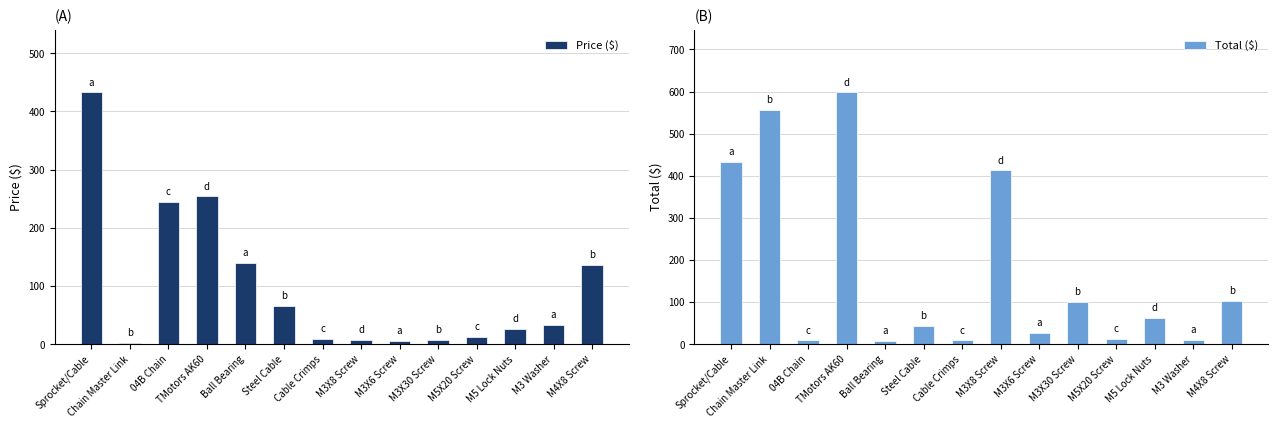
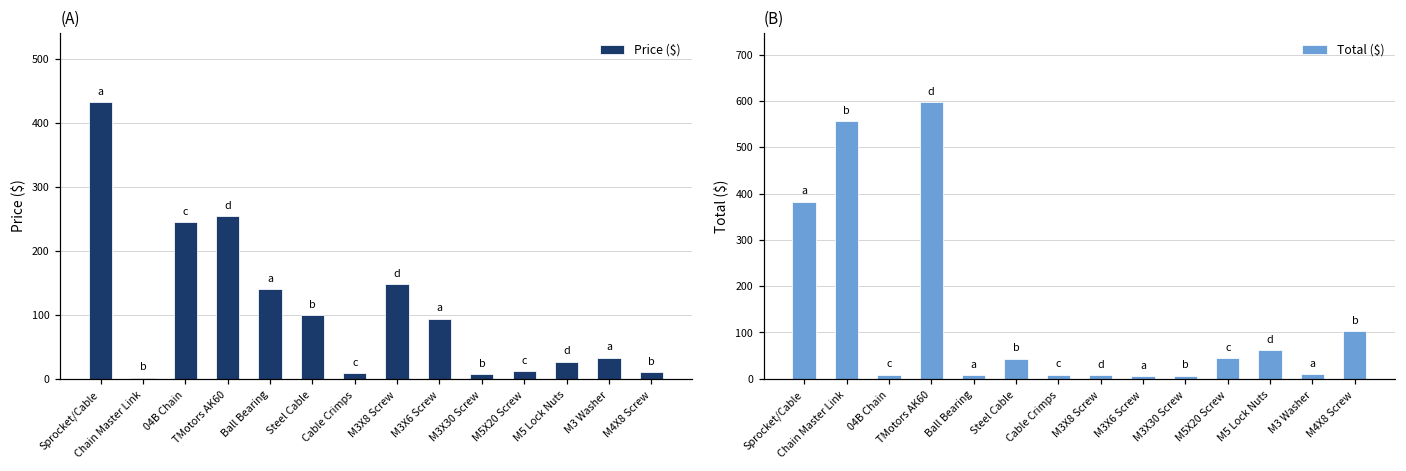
(A), Steel Cable: 70 -> 100
(A), M3X8 Screw: 10 -> 150
(A), M3X6 Screw: 10 -> 90
(A), M4X8 Screw: 140 -> 10
(B), Sprocket/Cable: 430 -> 380
(B), M3X8 Screw: 410 -> 10
(B), M3X6 Screw: 30 -> 10
(B), M3X30 Screw: 100 -> 10
(B), M5X20 Screw: 10 -> 40
